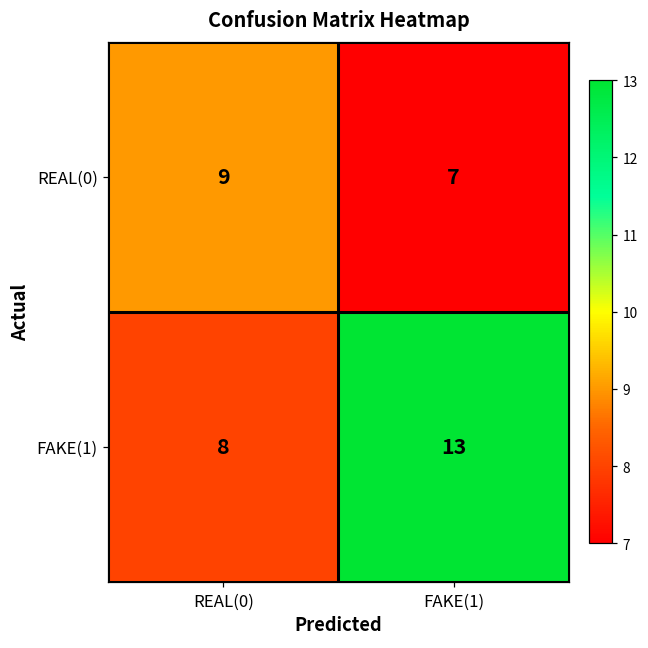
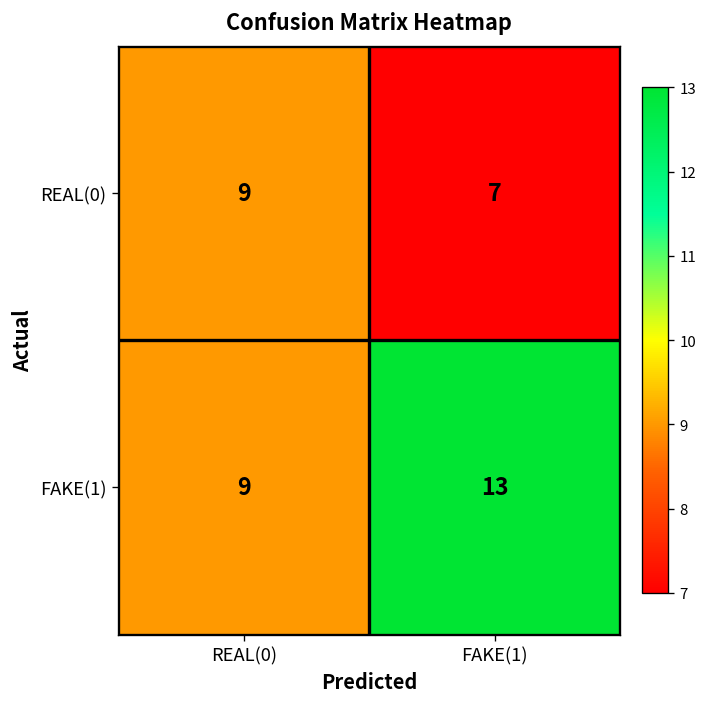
FAKE(1), REAL(0): 8 -> 9
